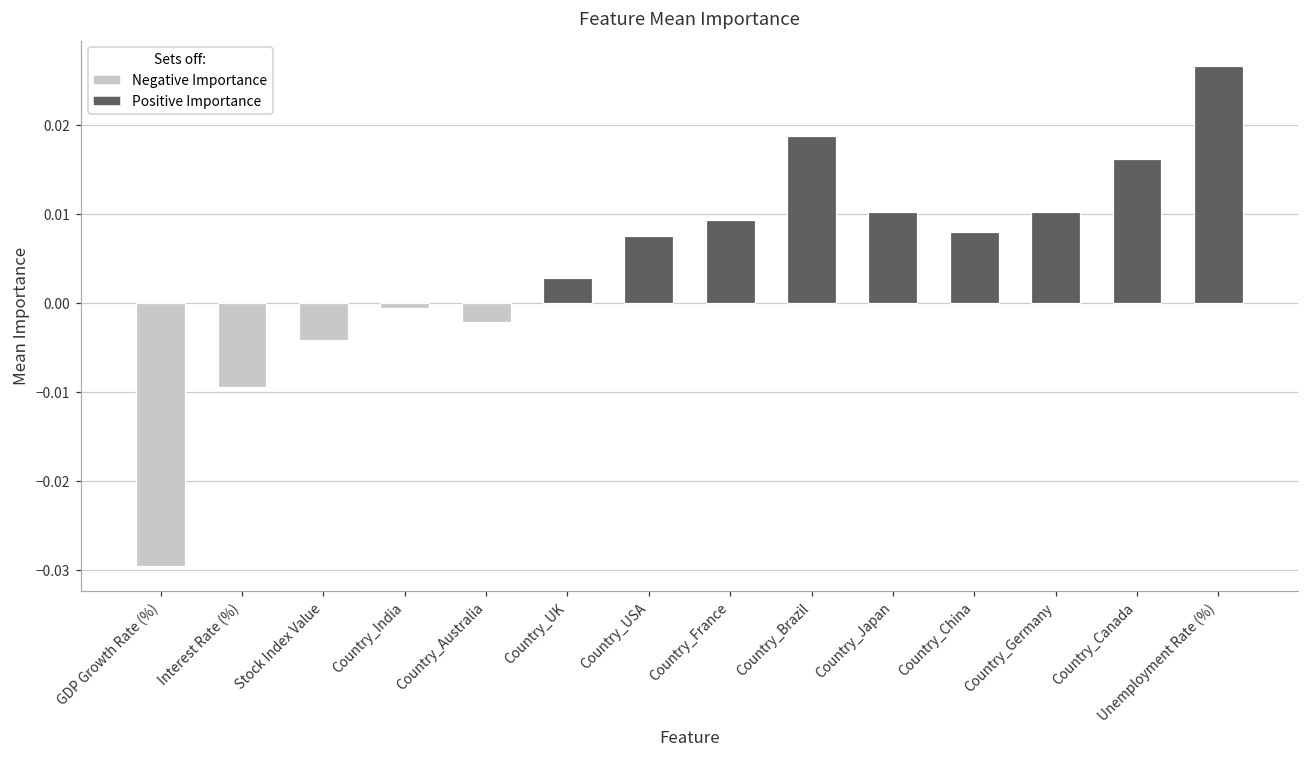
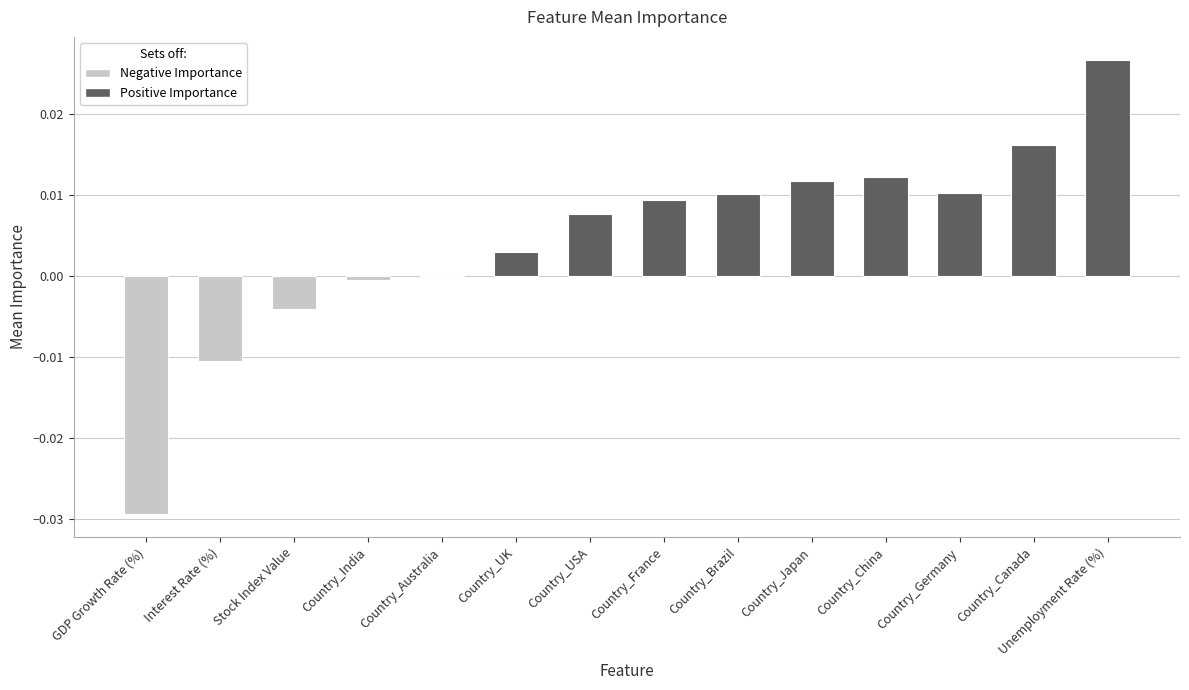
Interest Rate (%): -0.009 -> -0.011
Country_Australia: -0.002 -> 0.000
Country_Brazil: 0.019 -> 0.010
Country_Japan: 0.010 -> 0.012
Country_China: 0.008 -> 0.012
